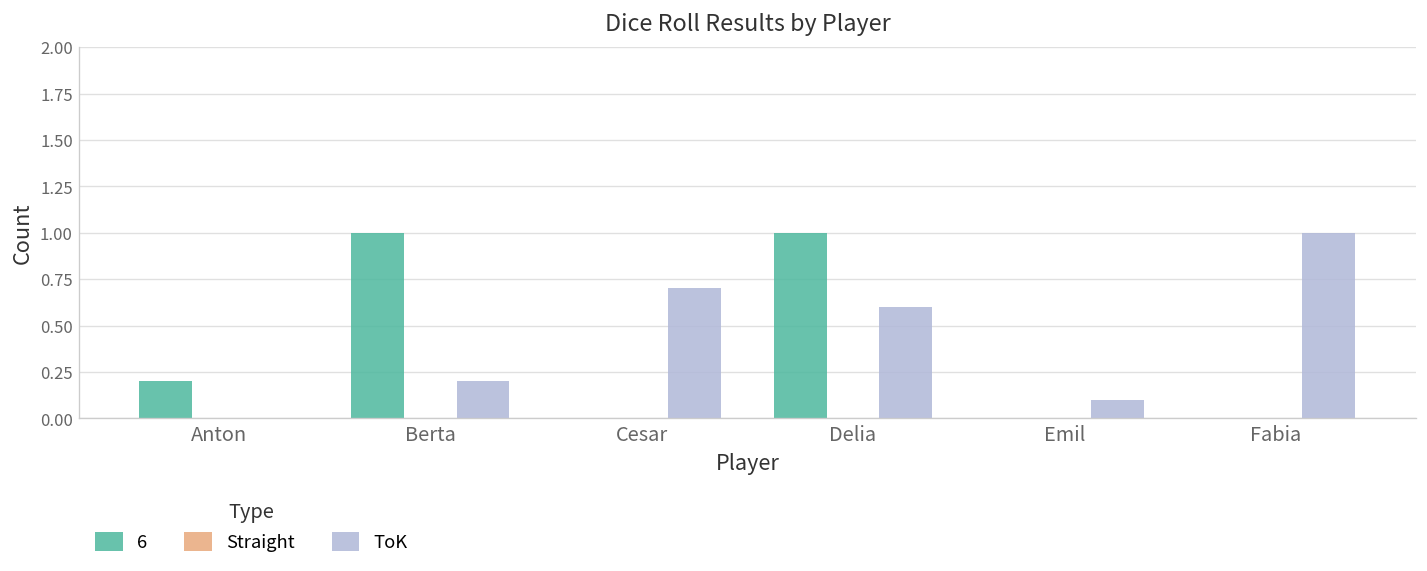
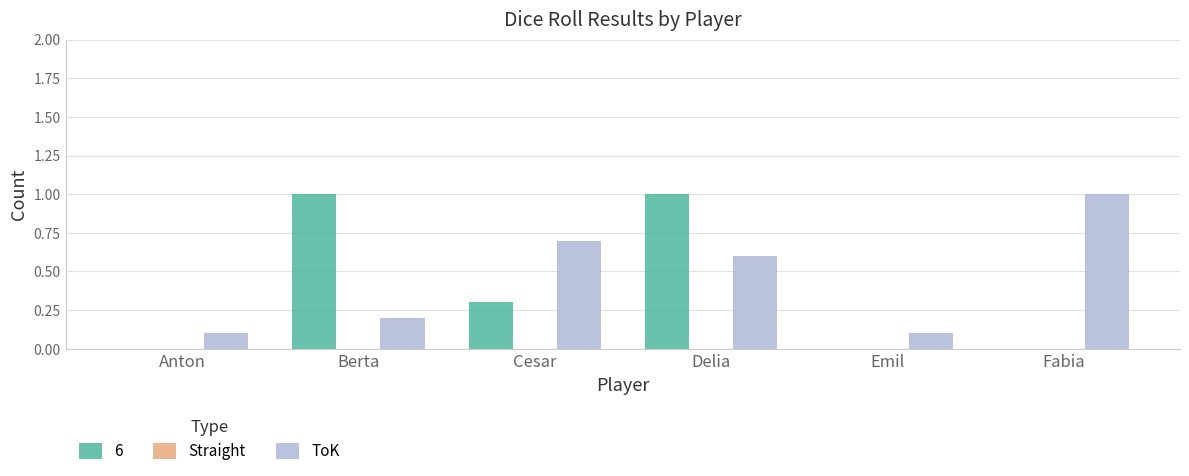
6, Anton: 0.2 -> 0.0
ToK, Anton: 0.0 -> 0.1
6, Cesar: 0.0 -> 0.3
